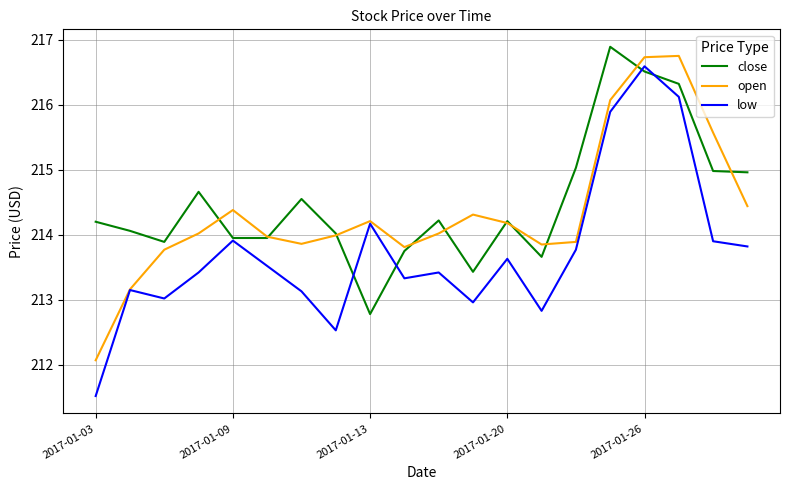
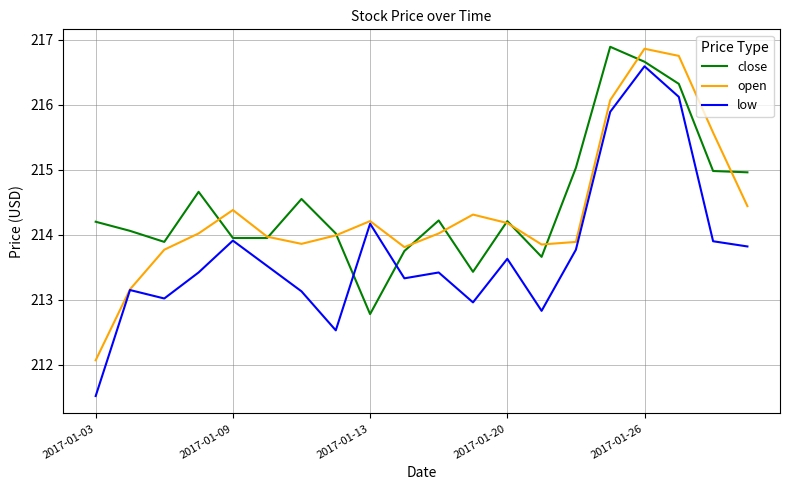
close, 2017-01-26: 216.5 -> 216.7
open, 2017-01-26: 216.7 -> 216.9
